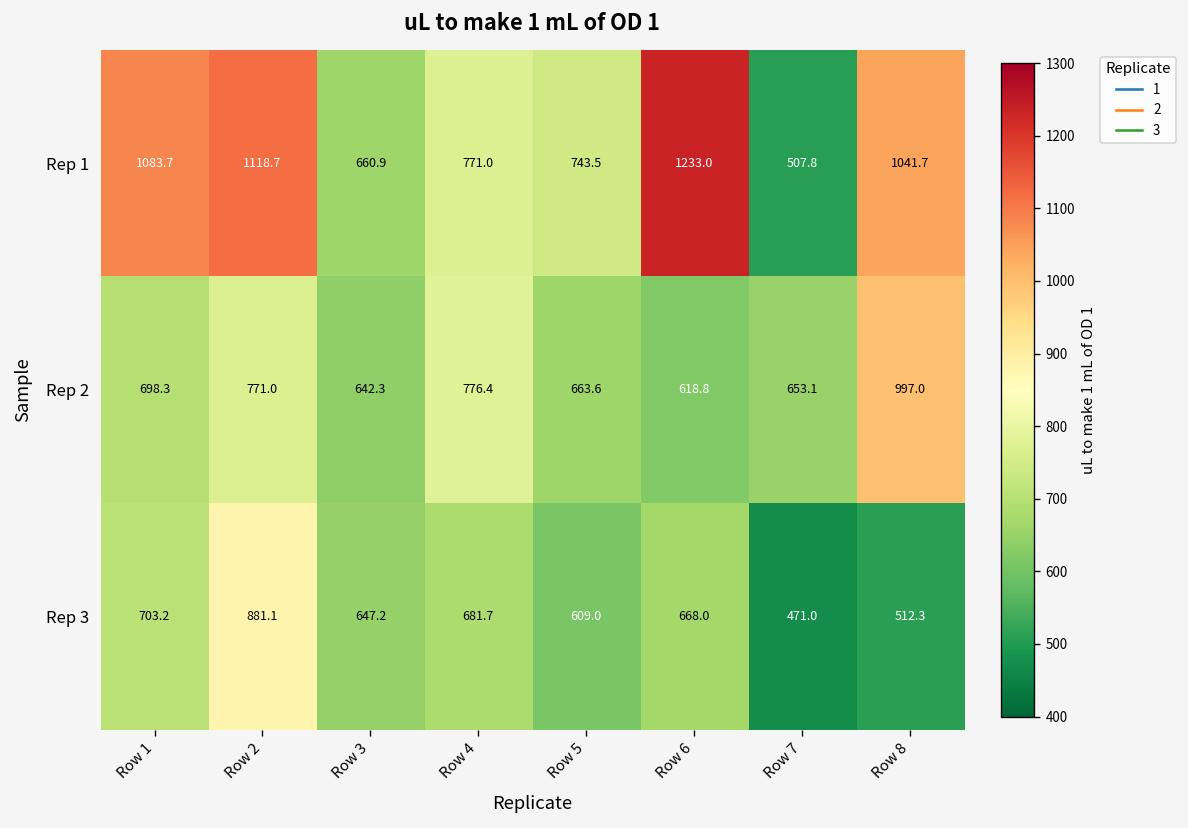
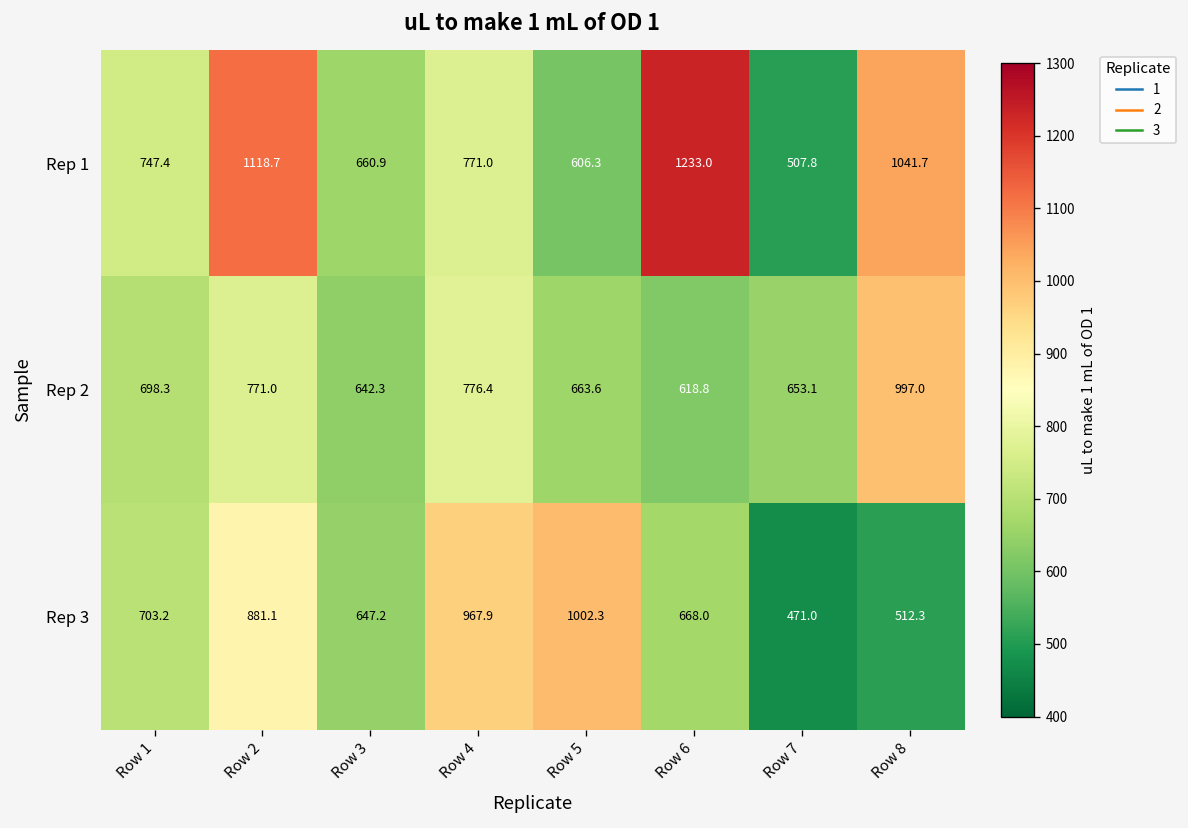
Rep 1, Row 1: 1083.7 -> 747.4
Rep 1, Row 5: 743.5 -> 606.3
Rep 3, Row 4: 681.7 -> 967.9
Rep 3, Row 5: 609.0 -> 1002.3
